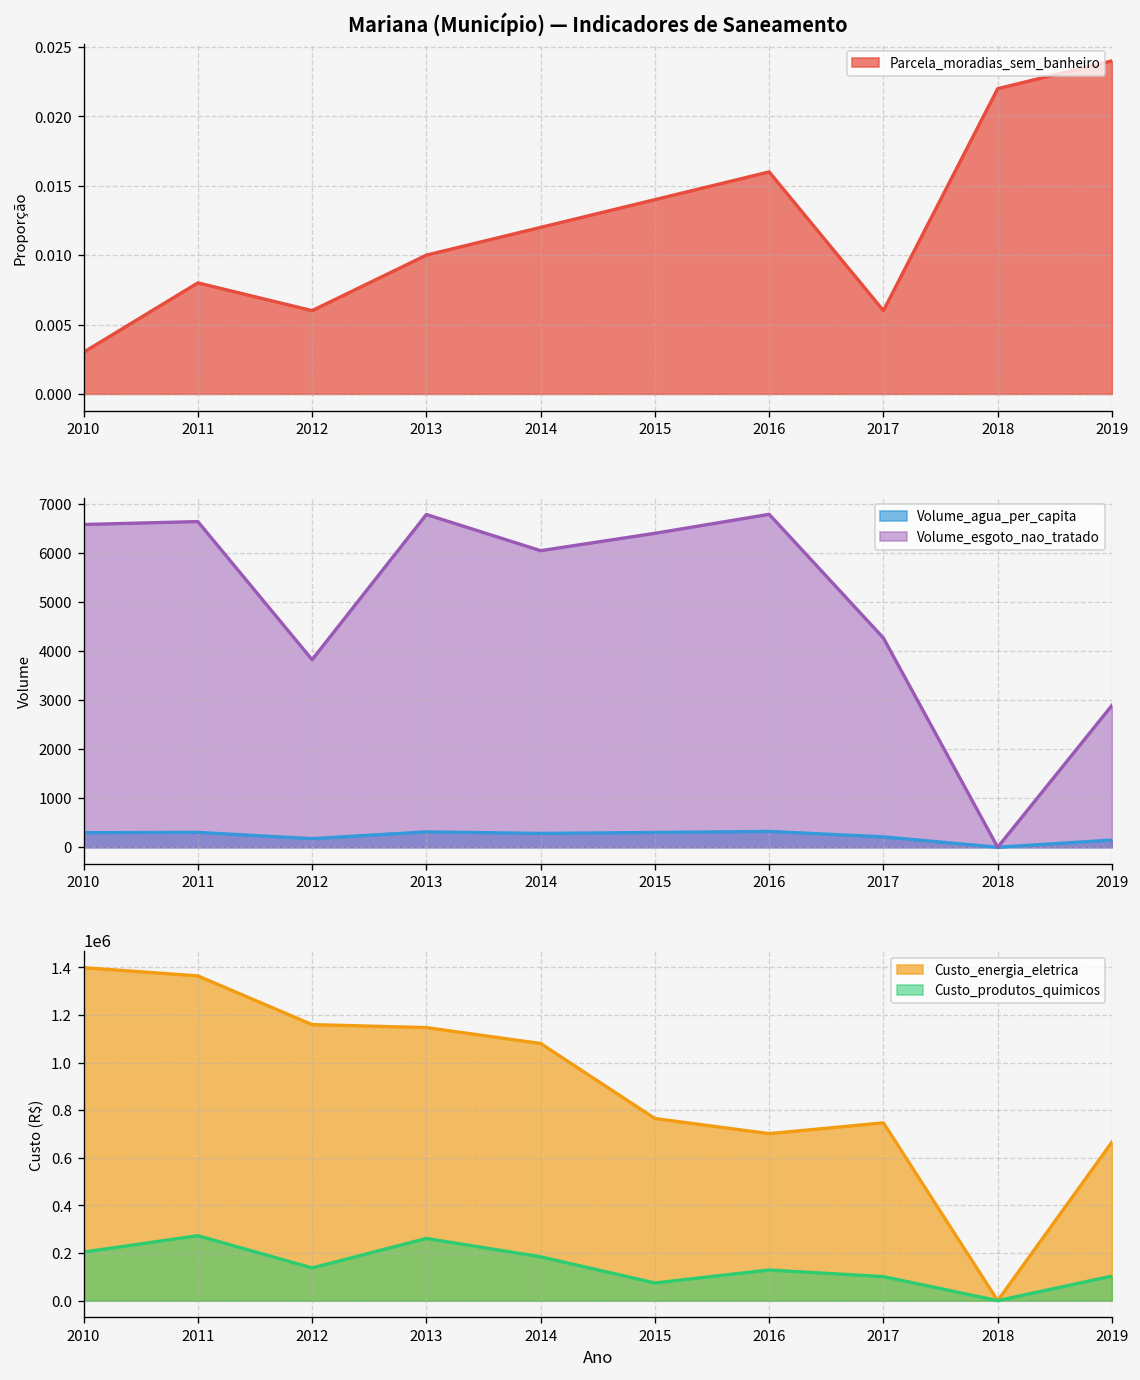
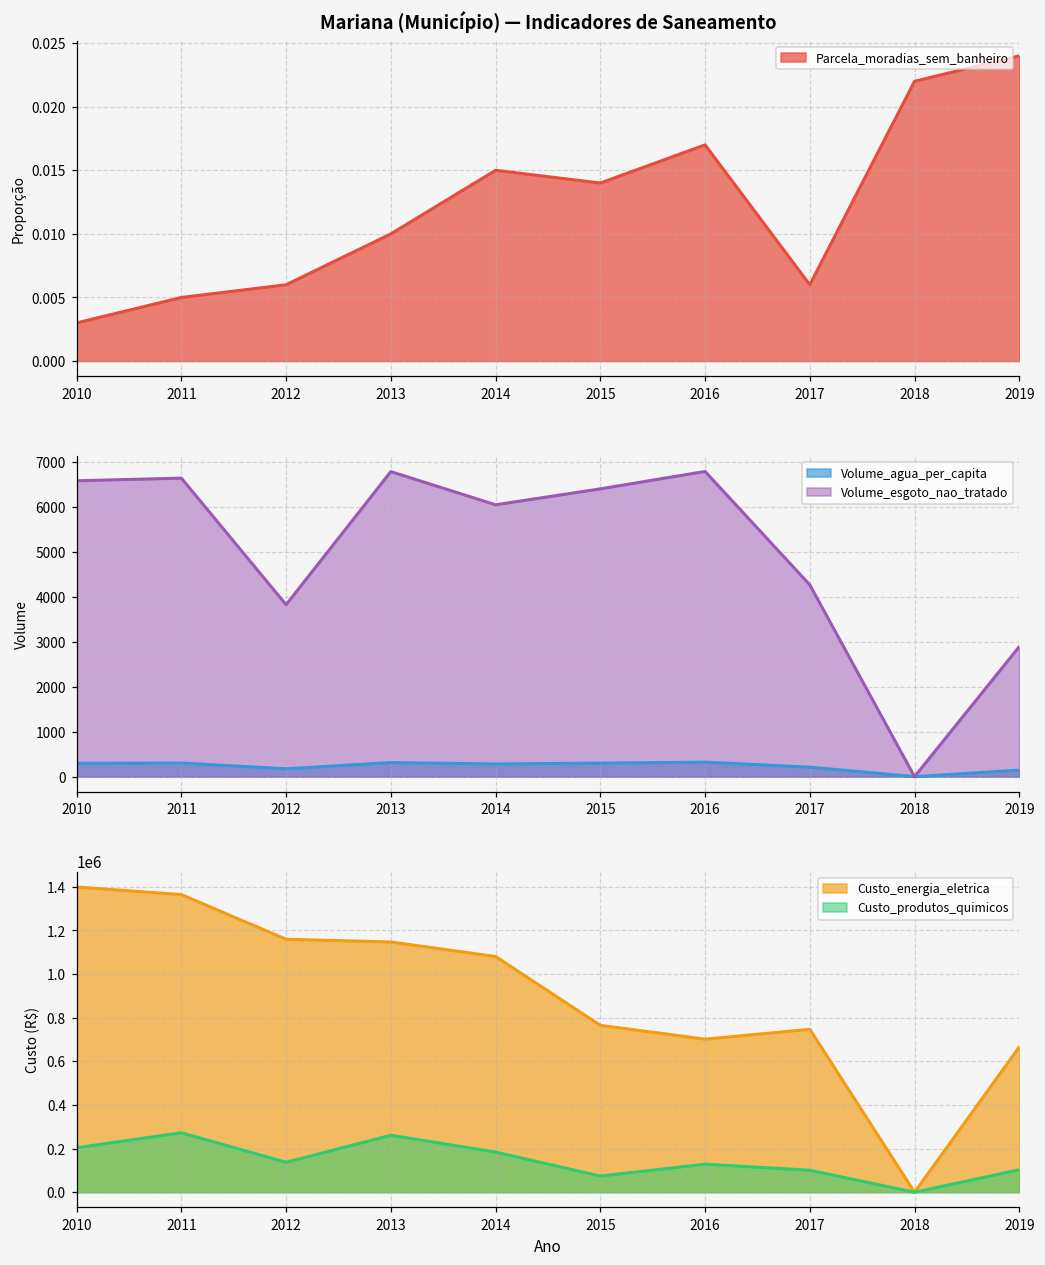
Mariana (Município) — Indicadores de Saneamento, 2011: 0.008 -> 0.005
Mariana (Município) — Indicadores de Saneamento, 2014: 0.012 -> 0.015
Mariana (Município) — Indicadores de Saneamento, 2016: 0.016 -> 0.017
